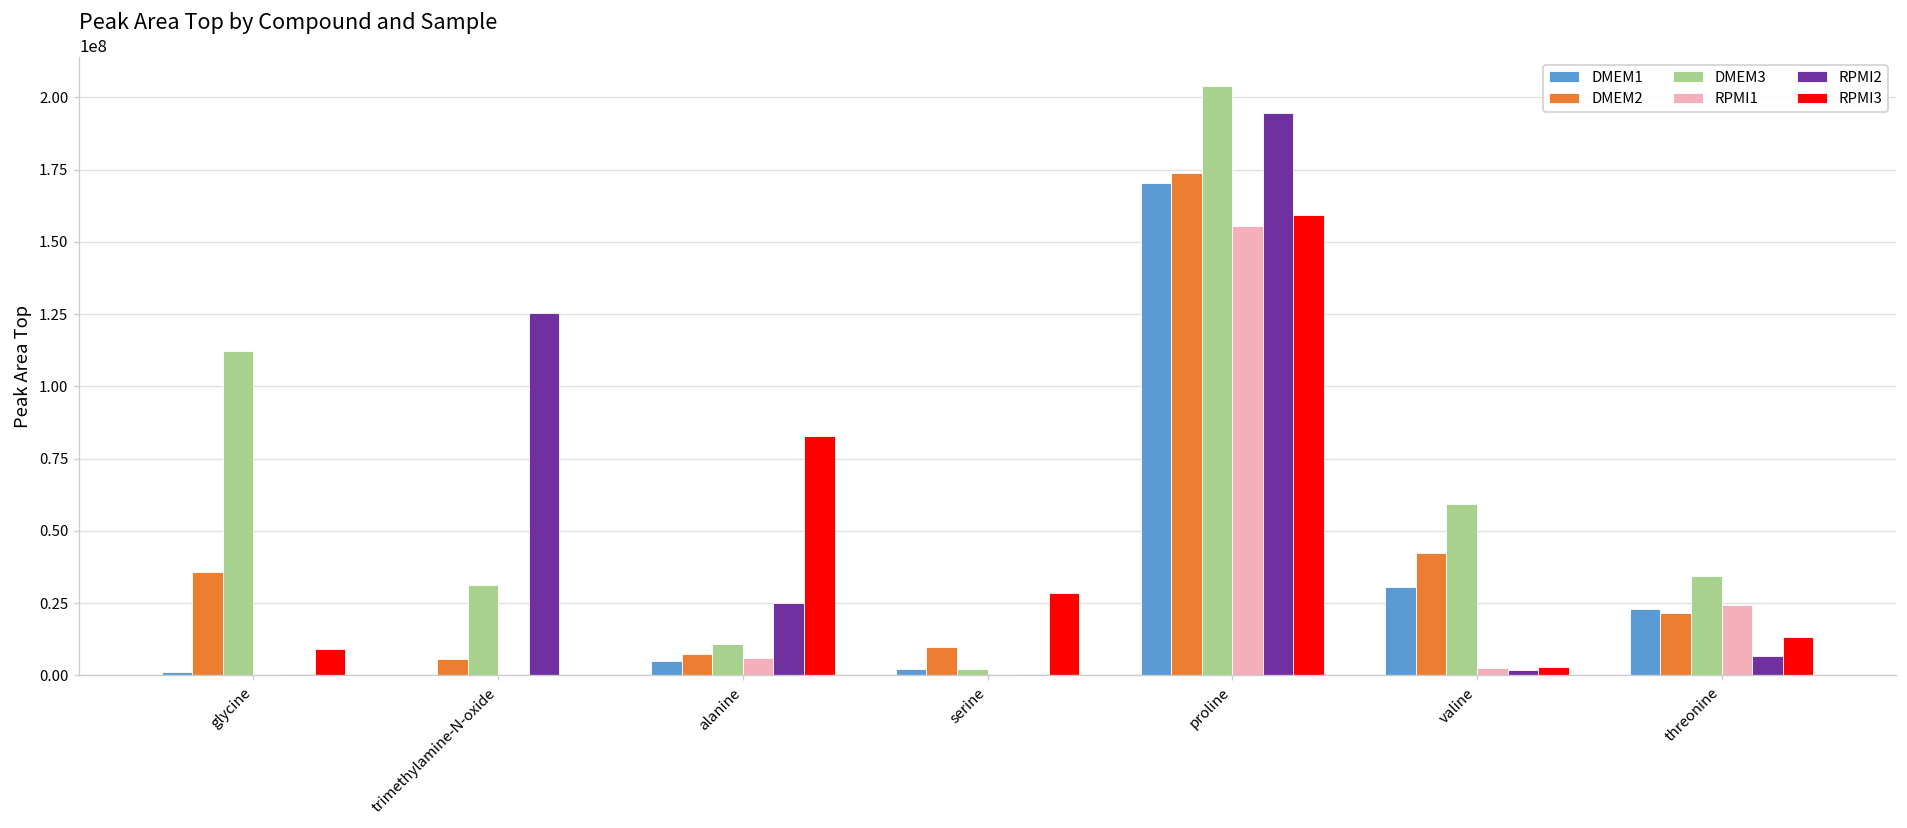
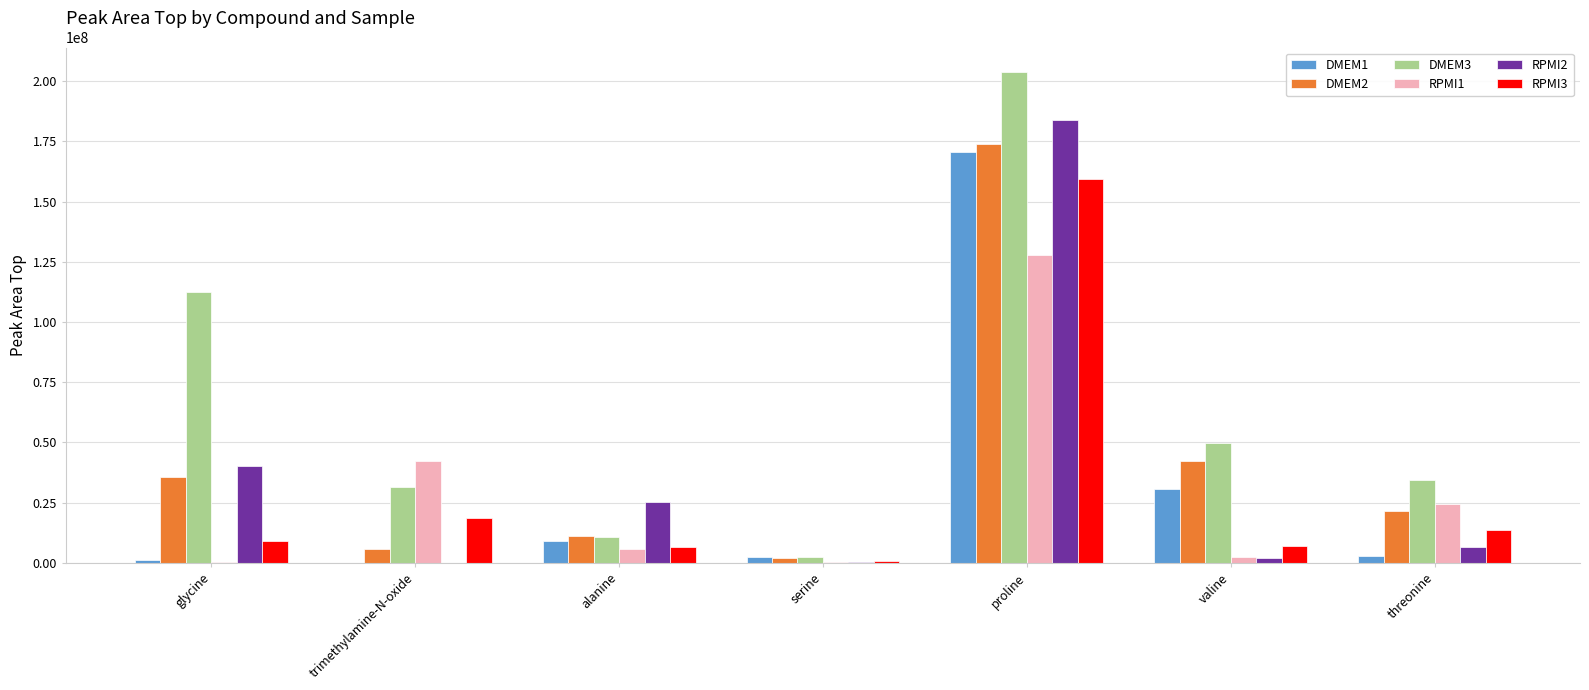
RPMI2, glycine: 0 -> 40000000
RPMI1, trimethylamine-N-oxide: 0 -> 42000000
RPMI2, trimethylamine-N-oxide: 125000000 -> 0
RPMI3, trimethylamine-N-oxide: 0 -> 19000000
DMEM1, alanine: 5000000 -> 9000000
DMEM2, alanine: 7000000 -> 11000000
RPMI3, alanine: 83000000 -> 7000000
DMEM2, serine: 10000000 -> 2000000
RPMI3, serine: 29000000 -> 1000000
RPMI1, proline: 156000000 -> 128000000
RPMI2, proline: 194000000 -> 184000000
DMEM3, valine: 59000000 -> 50000000
RPMI3, valine: 3000000 -> 7000000
DMEM1, threonine: 23000000 -> 3000000
